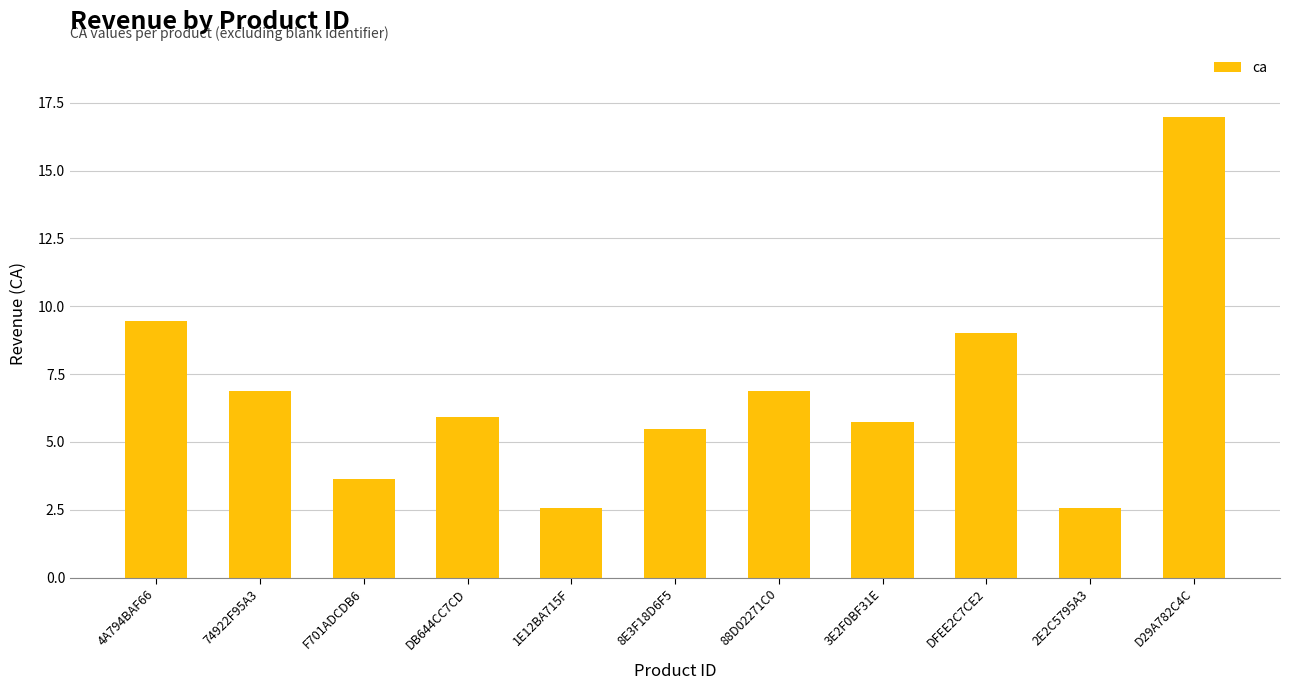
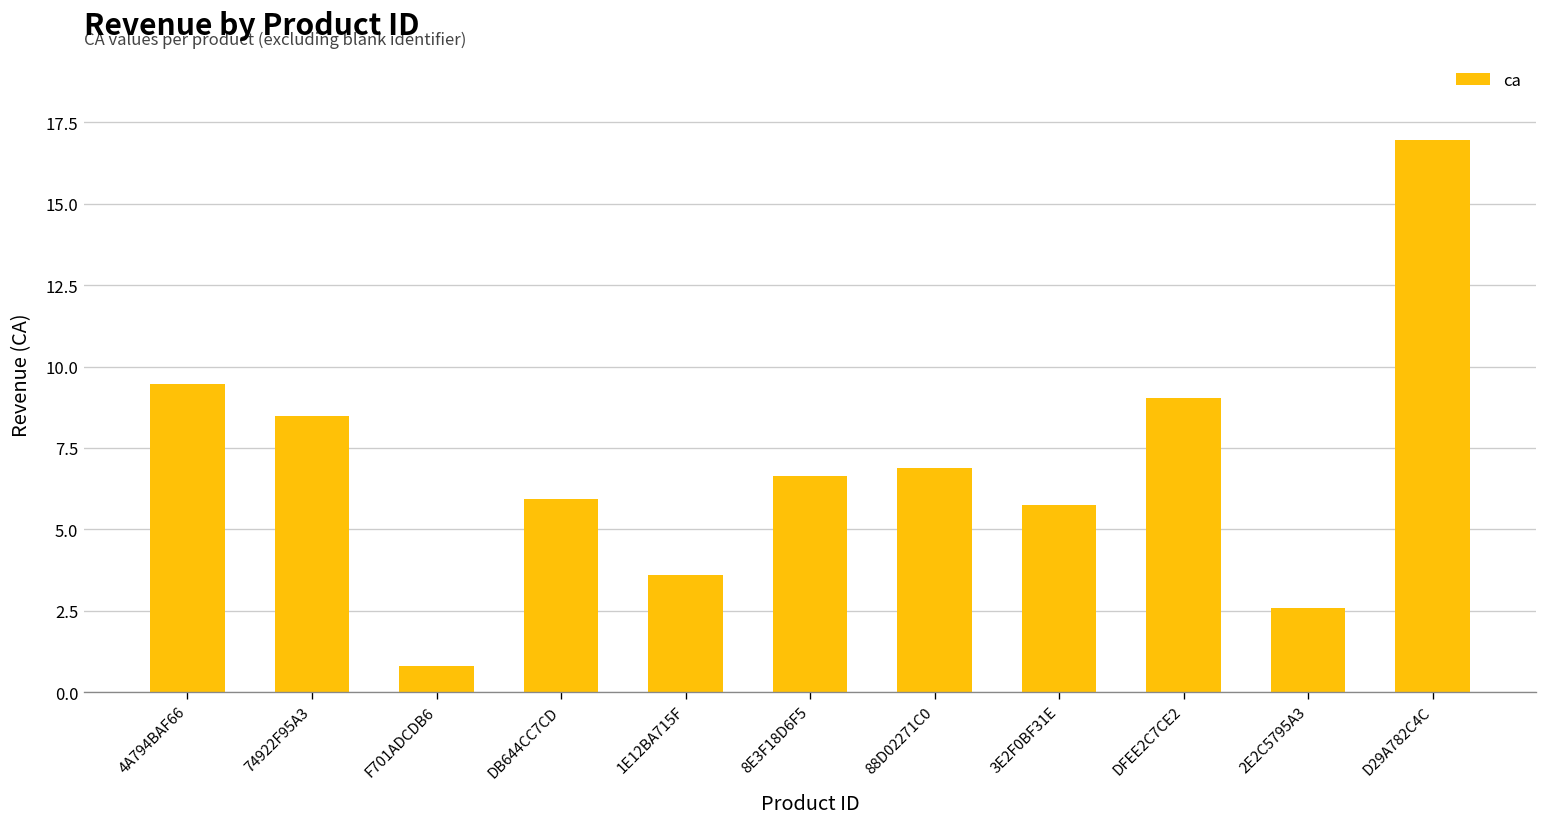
74922F95A3: 6.9 -> 8.5
F701ADCDB6: 3.6 -> 0.8
1E12BA715F: 2.6 -> 3.6
8E3F18D6F5: 5.5 -> 6.6
